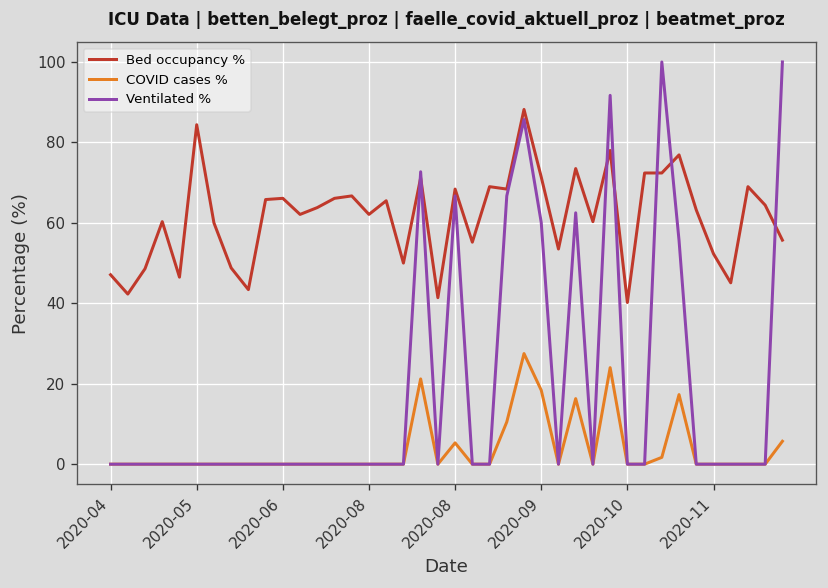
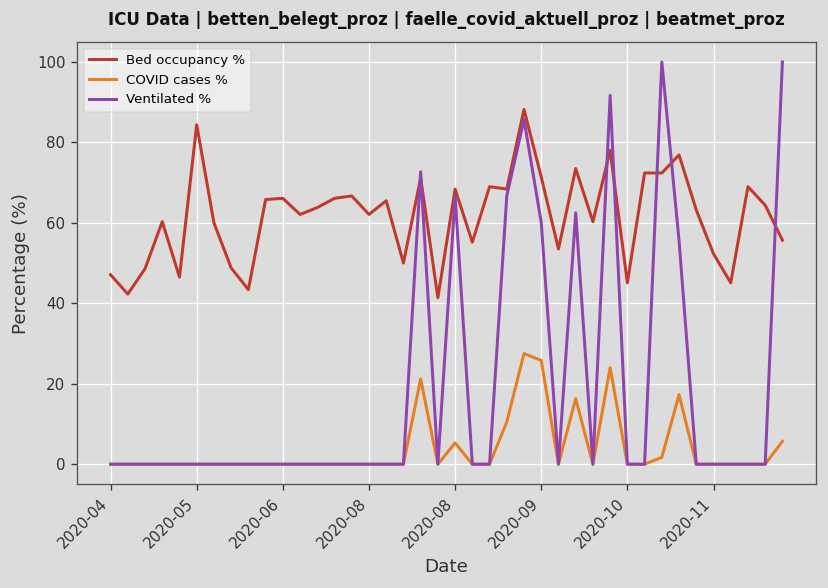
COVID cases %, 2020-09: 18 -> 26
Bed occupancy %, 2020-10: 40 -> 45
